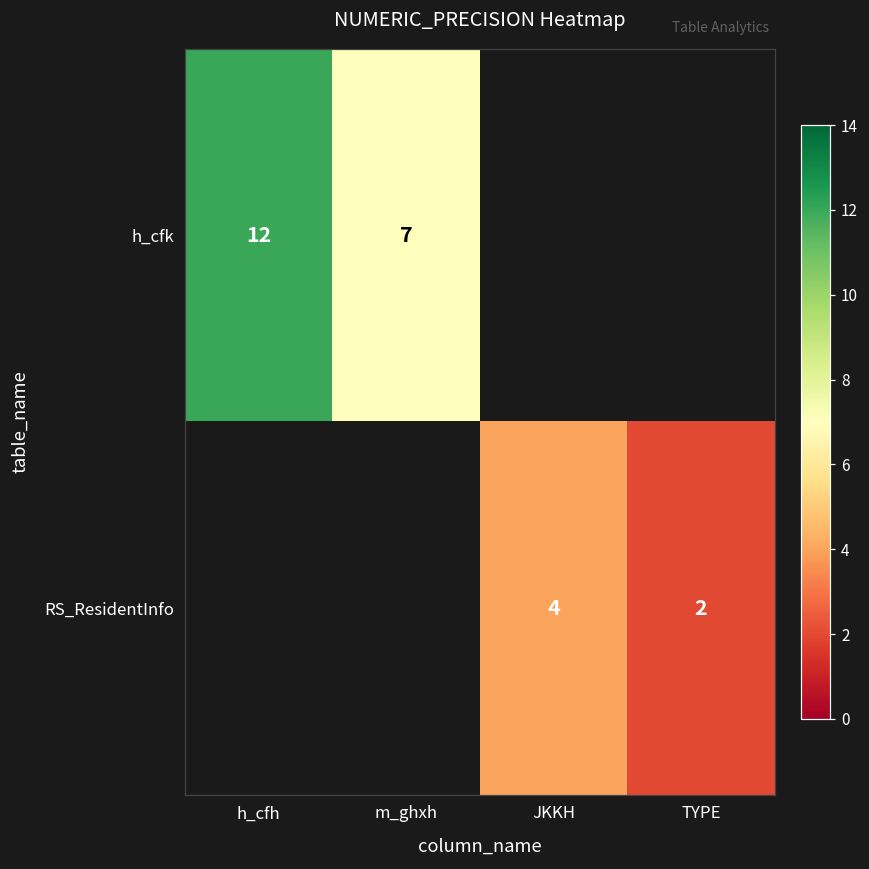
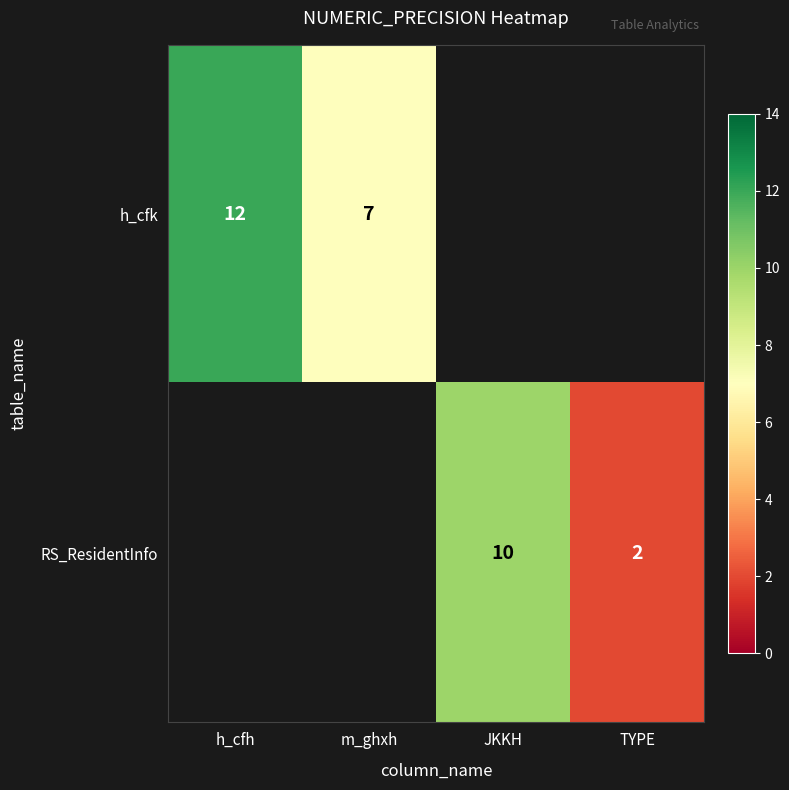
RS_ResidentInfo, JKKH: 4 -> 10
